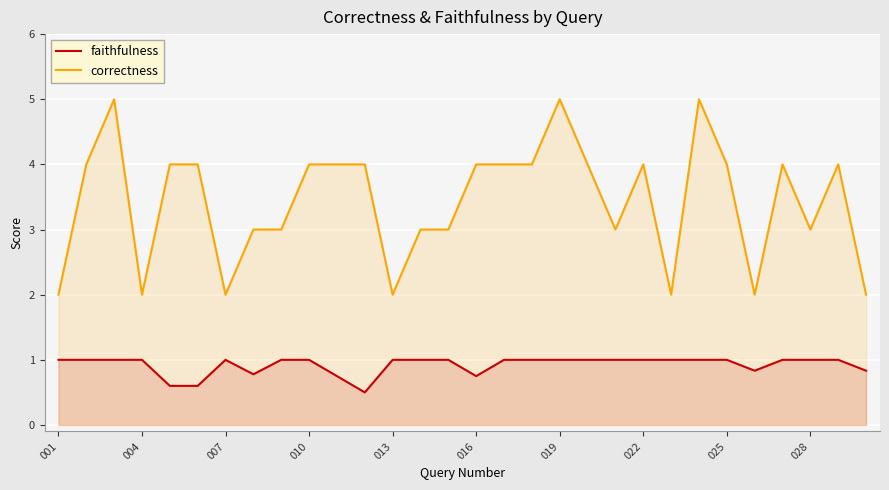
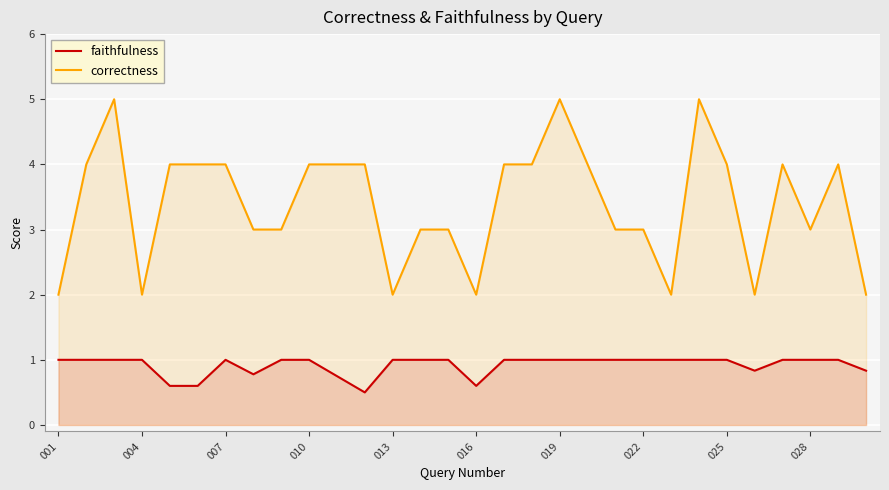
correctness, 007: 2 -> 4
faithfulness, 016: 0.8 -> 0.6
correctness, 016: 4 -> 2
correctness, 022: 4 -> 3
